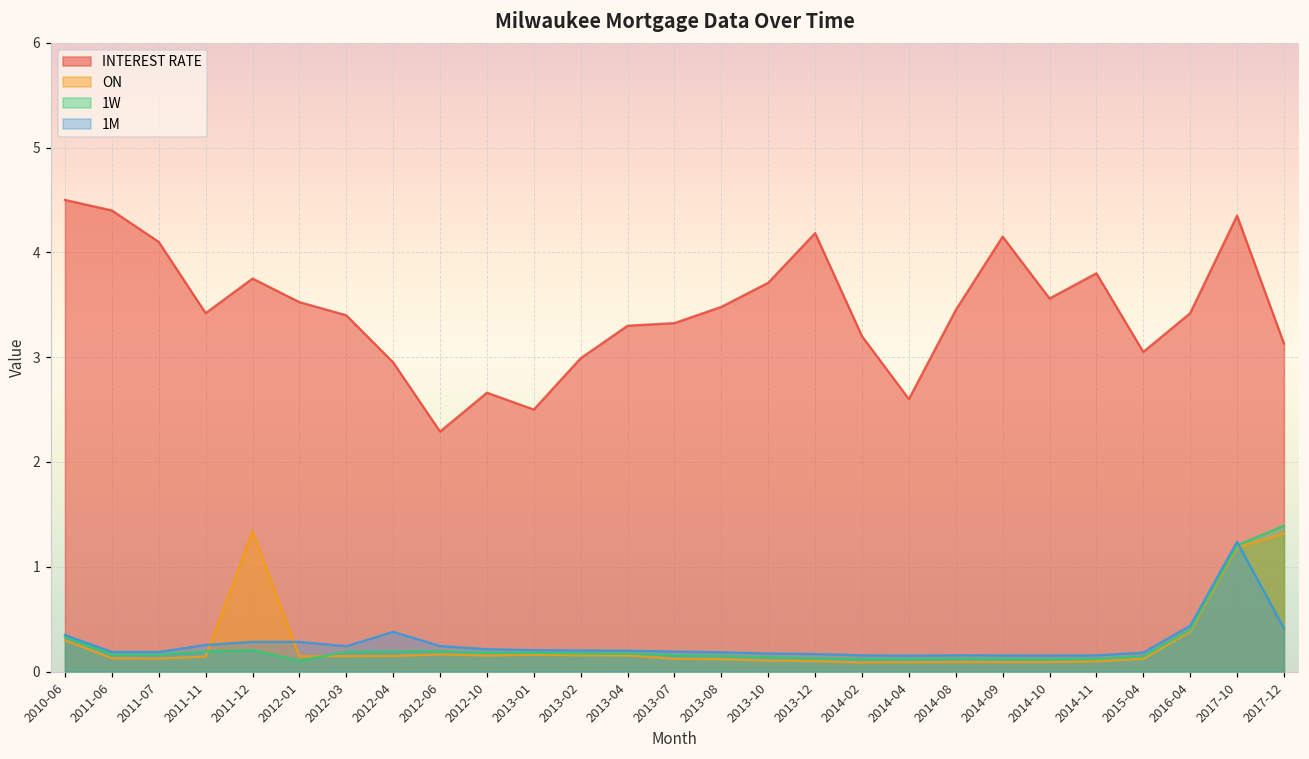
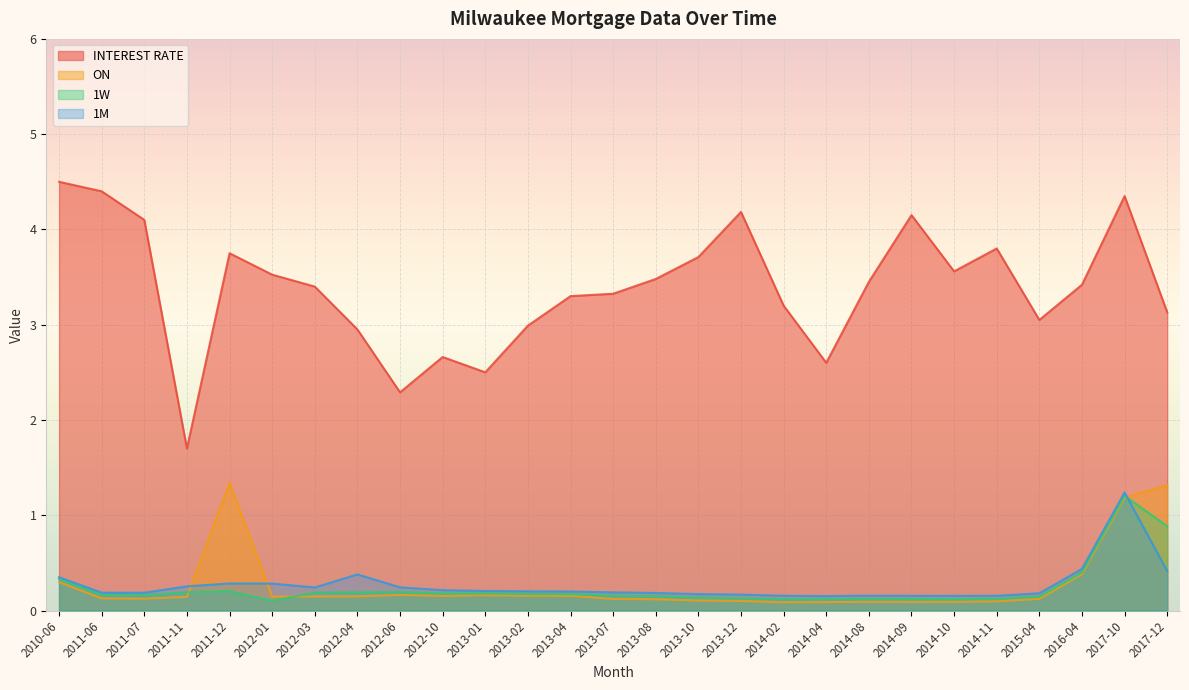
INTEREST RATE, 2011-11: 3.4 -> 1.7
1W, 2017-12: 1.4 -> 0.9
